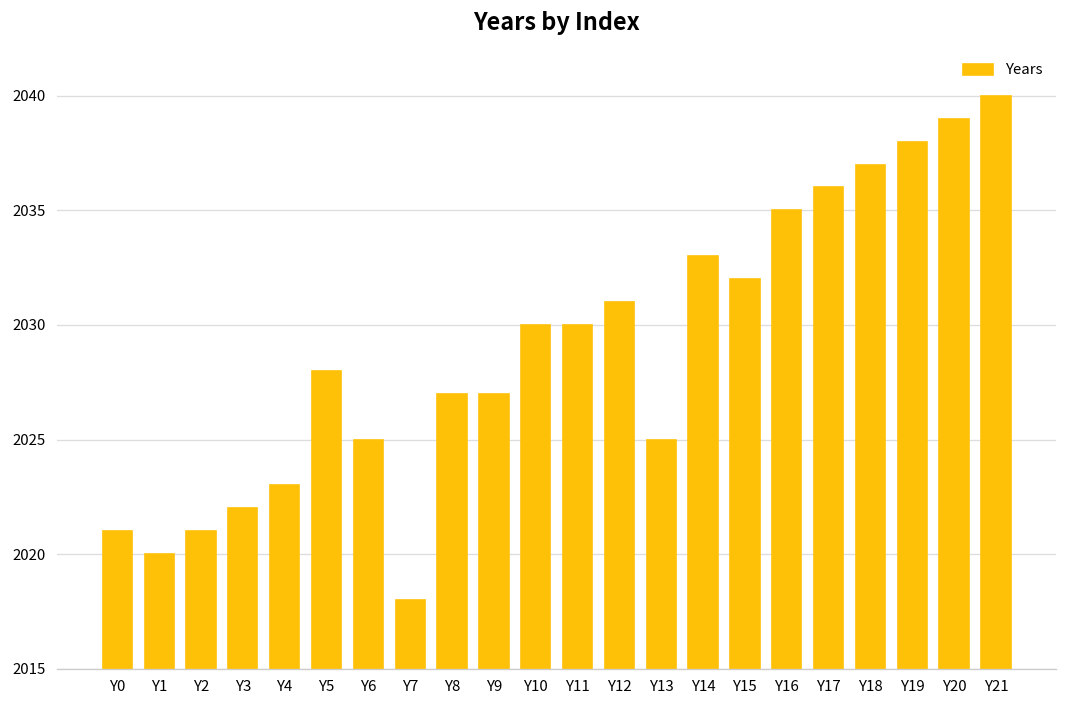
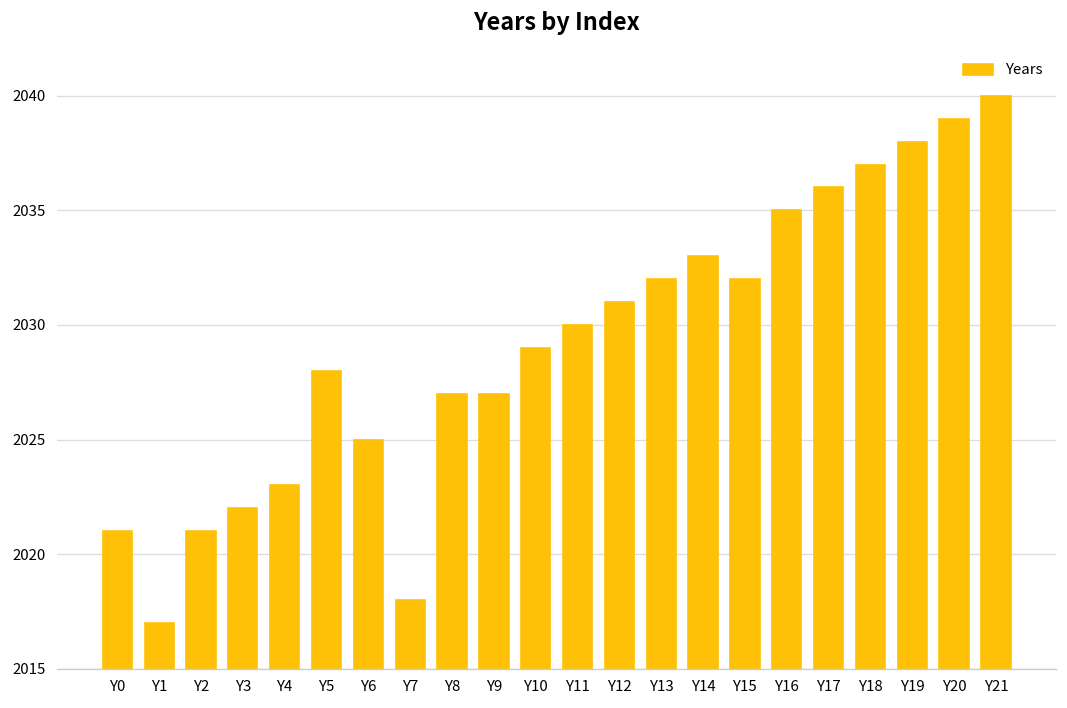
Y1: 2020 -> 2017
Y10: 2030 -> 2029
Y13: 2025 -> 2032
